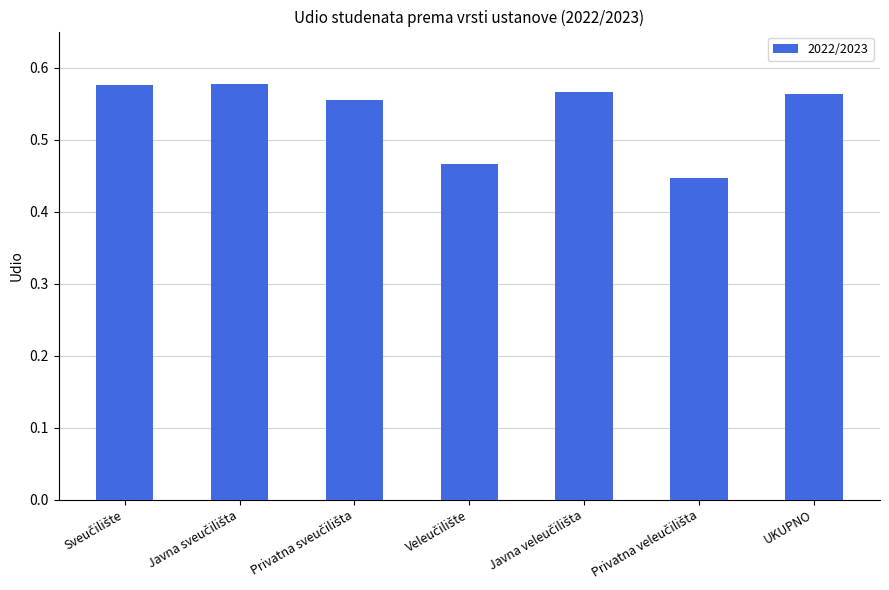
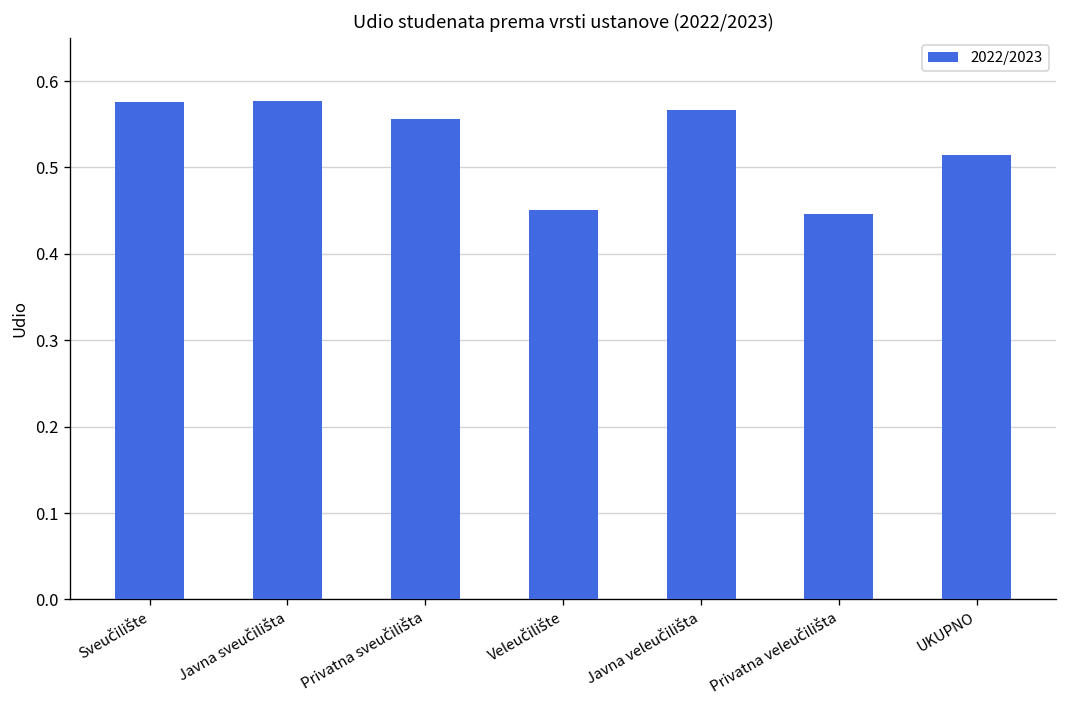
Veleučilište: 0.47 -> 0.45
UKUPNO: 0.56 -> 0.51
